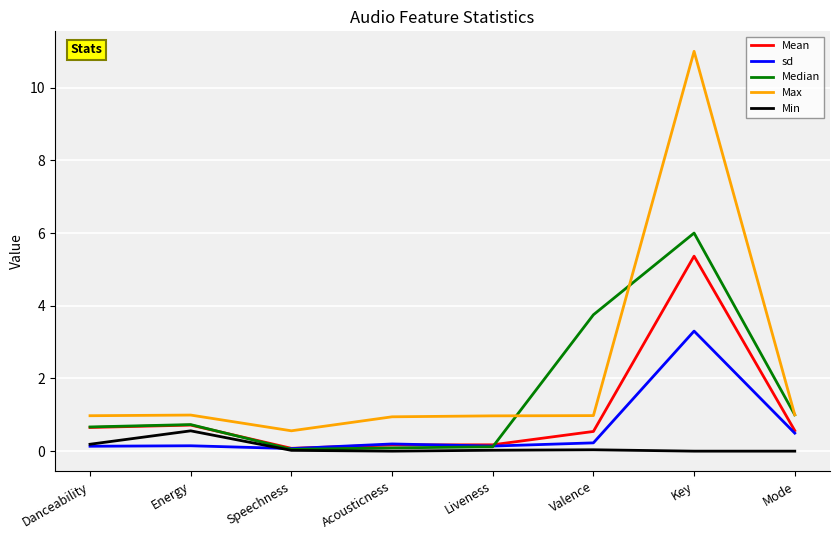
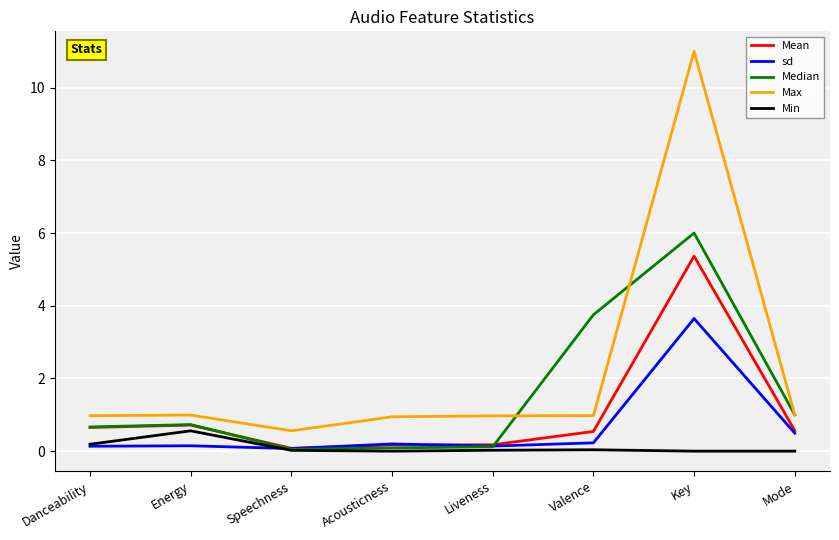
sd, Key: 3.3 -> 3.6
